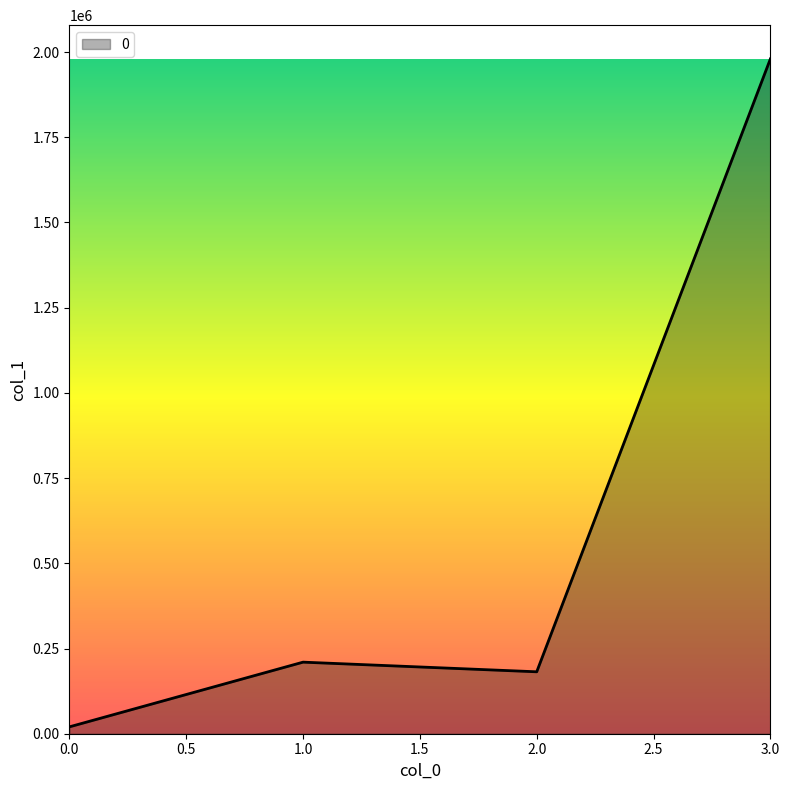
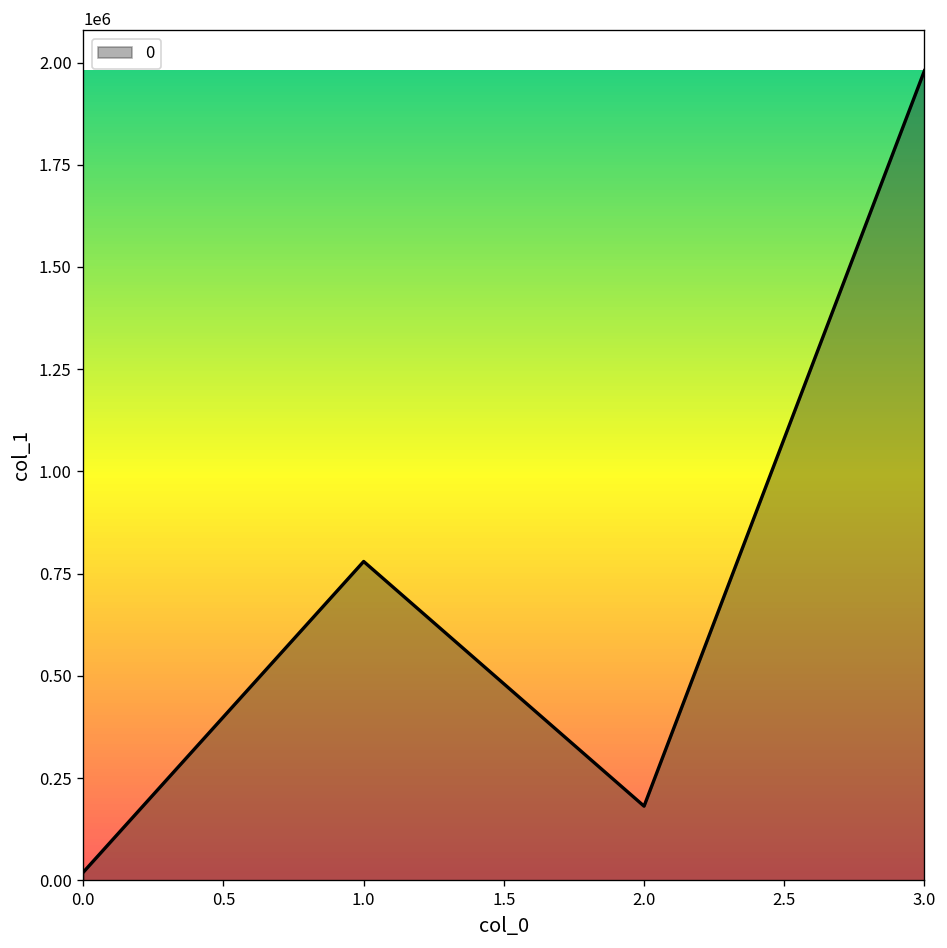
1.0: 210000 -> 780000
